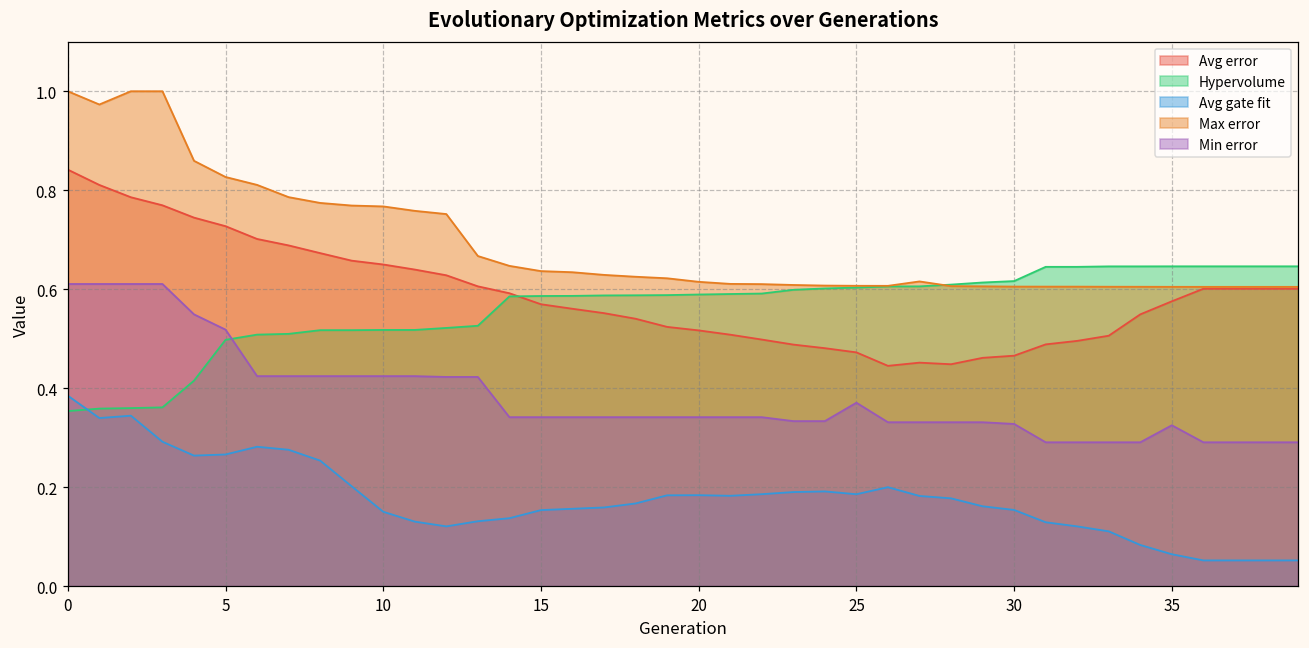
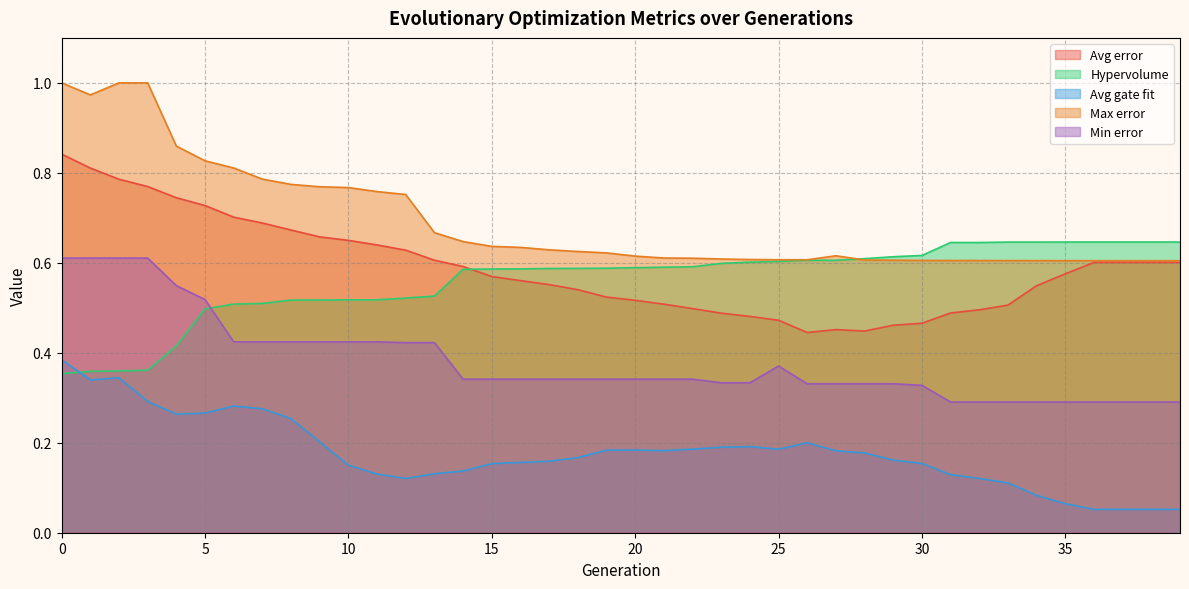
Min error, 35: 0.33 -> 0.29
